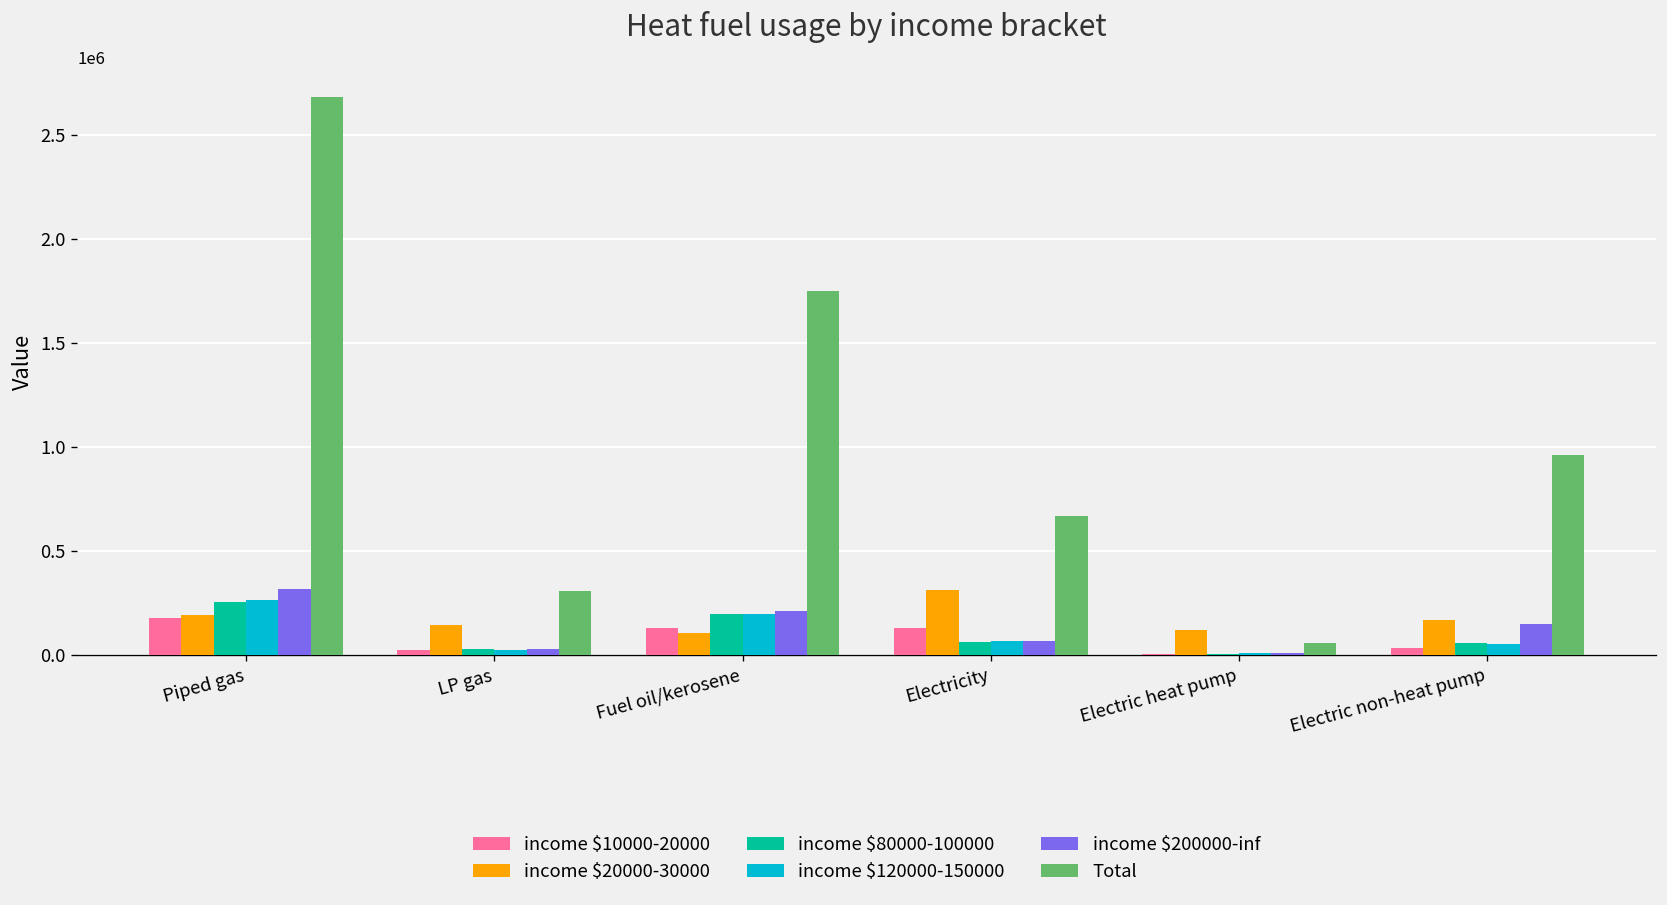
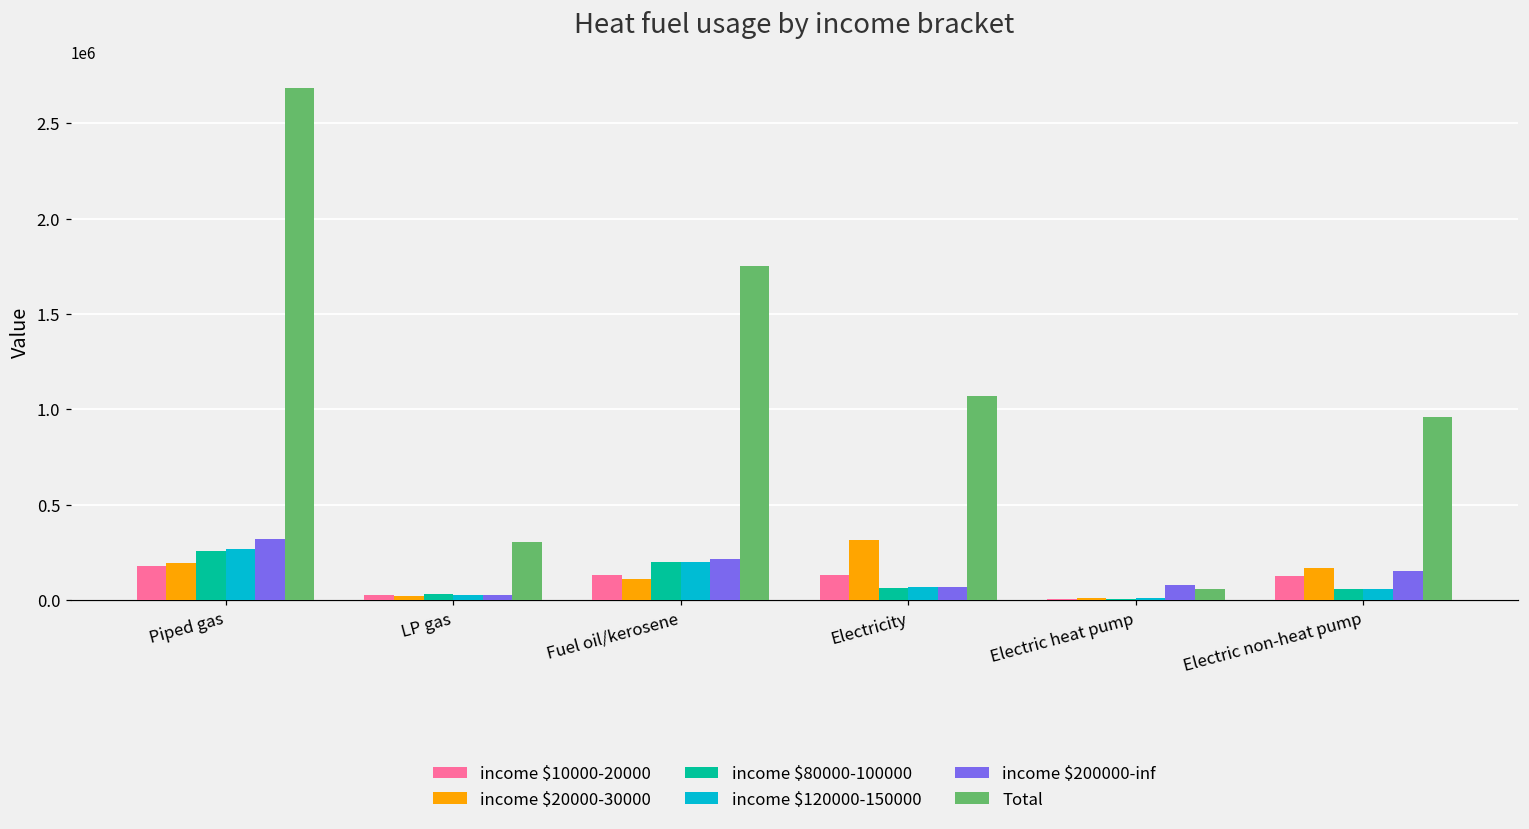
income $20000-30000, LP gas: 140000 -> 20000
Total, Electricity: 670000 -> 1070000
income $20000-30000, Electric heat pump: 120000 -> 10000
income $200000-inf, Electric heat pump: 10000 -> 80000
income $10000-20000, Electric non-heat pump: 40000 -> 130000
